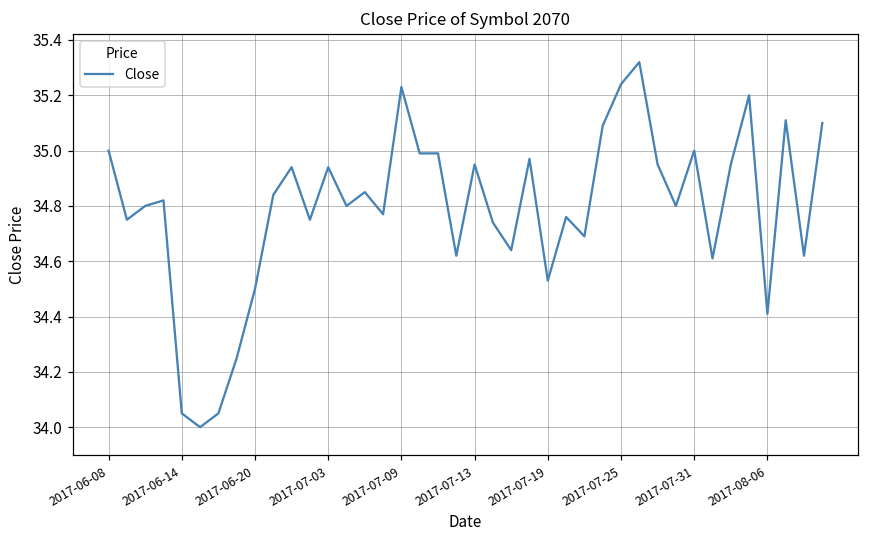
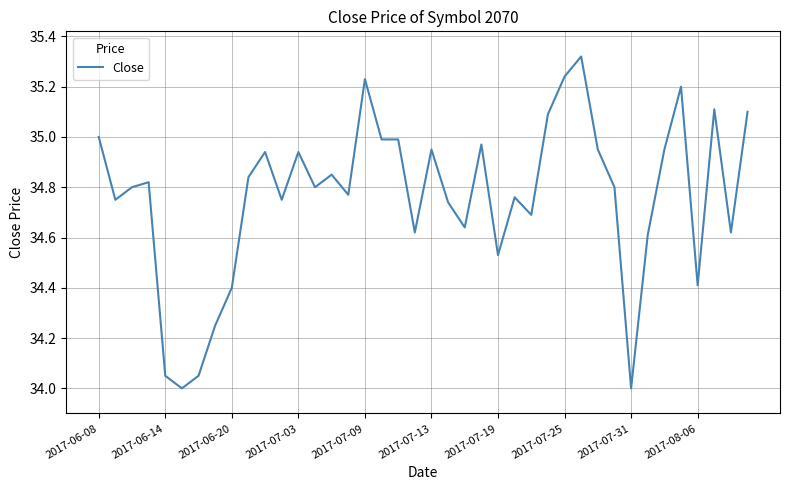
2017-06-20: 34.5 -> 34.4
2017-07-31: 35 -> 34
